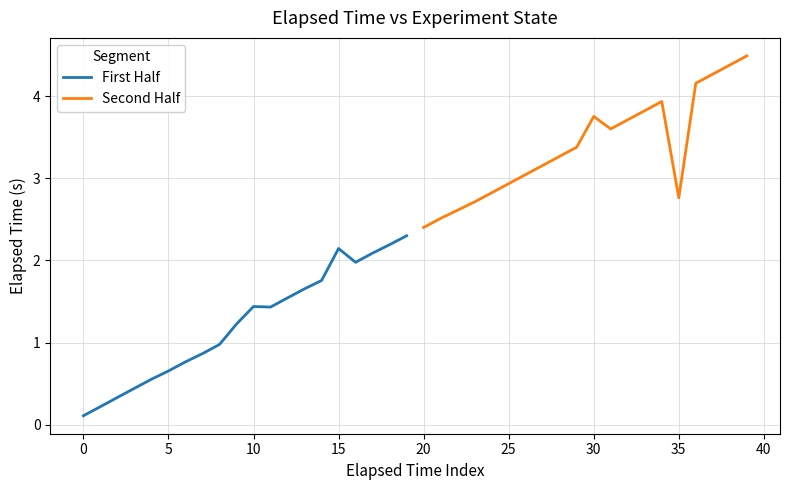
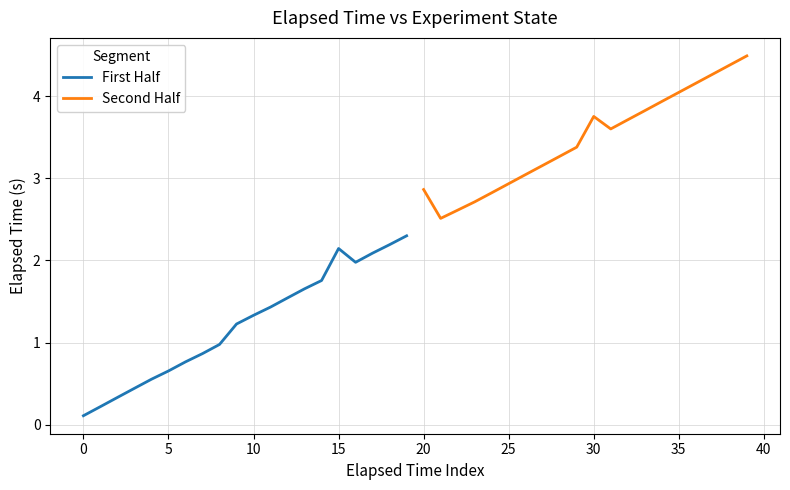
First Half, 10: 1.4 -> 1.3
Second Half, 20: 2.4 -> 2.9
Second Half, 35: 2.8 -> 4.0
